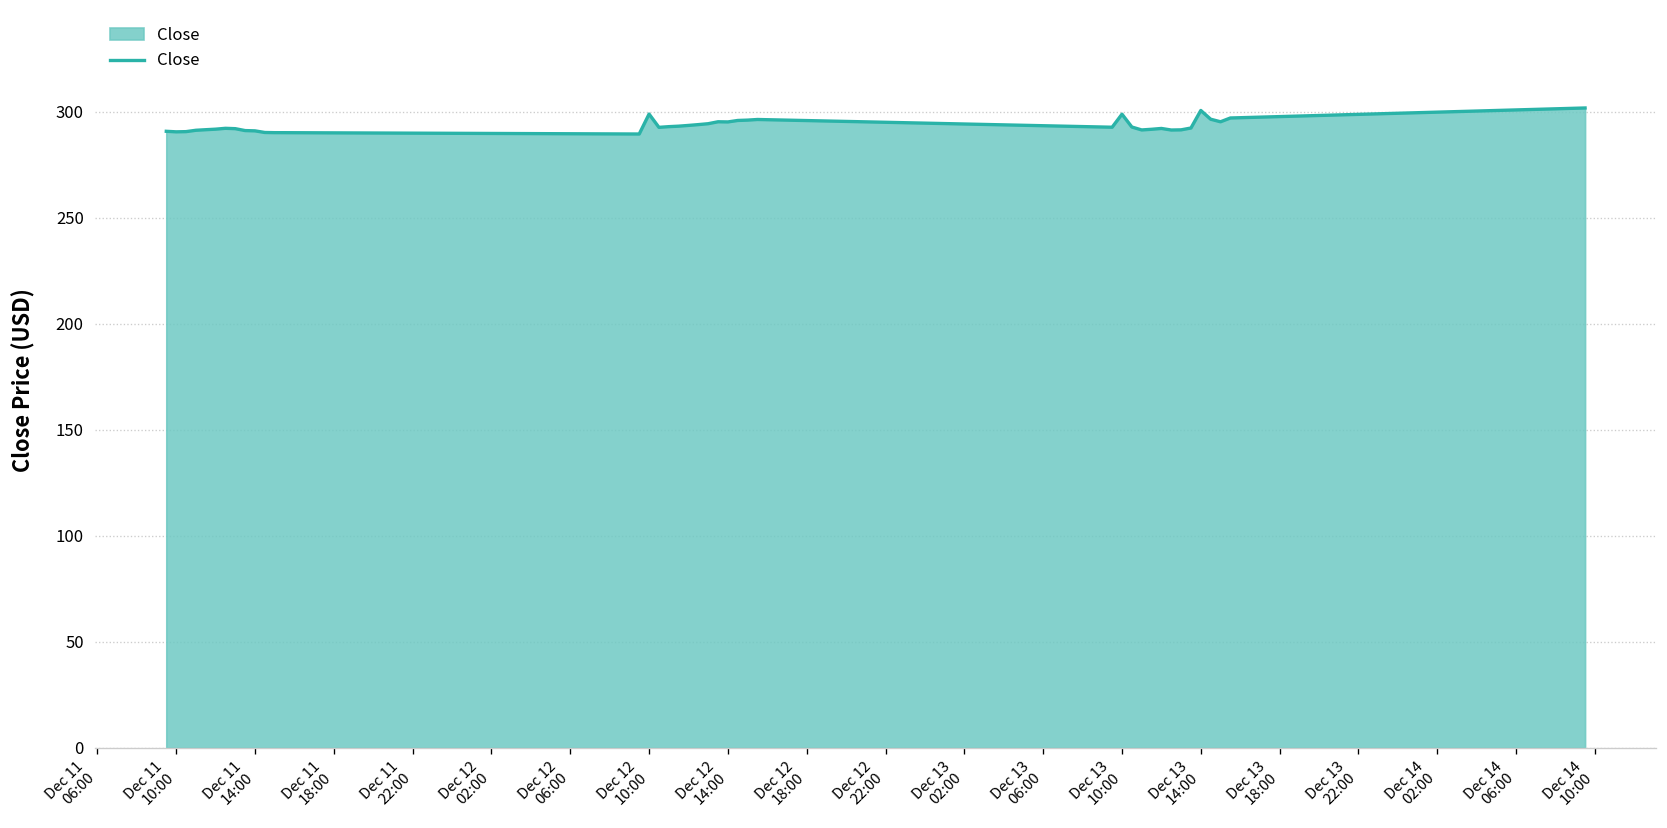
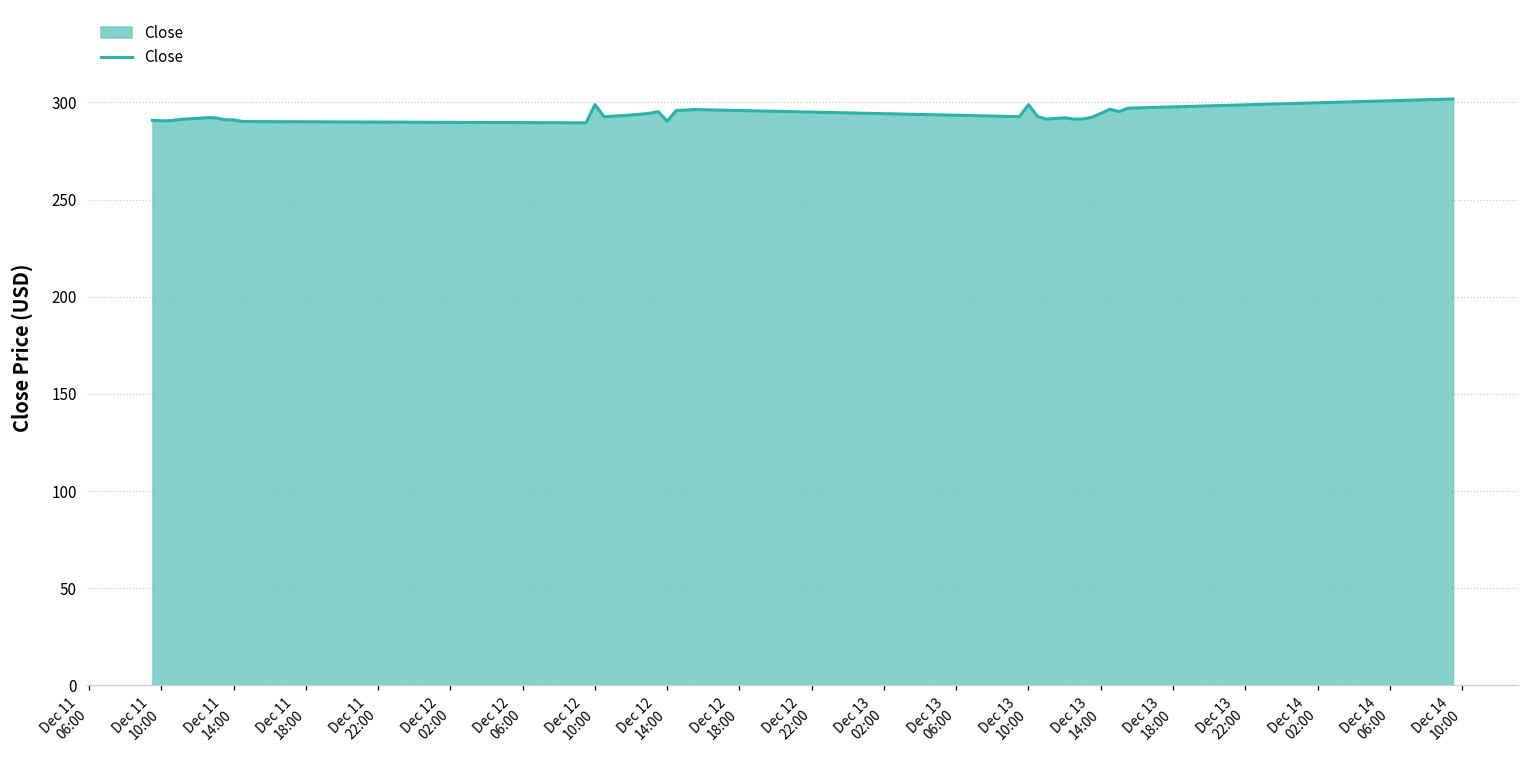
Dec 12 14:00: 295 -> 290
Dec 13 14:00: 301 -> 294
